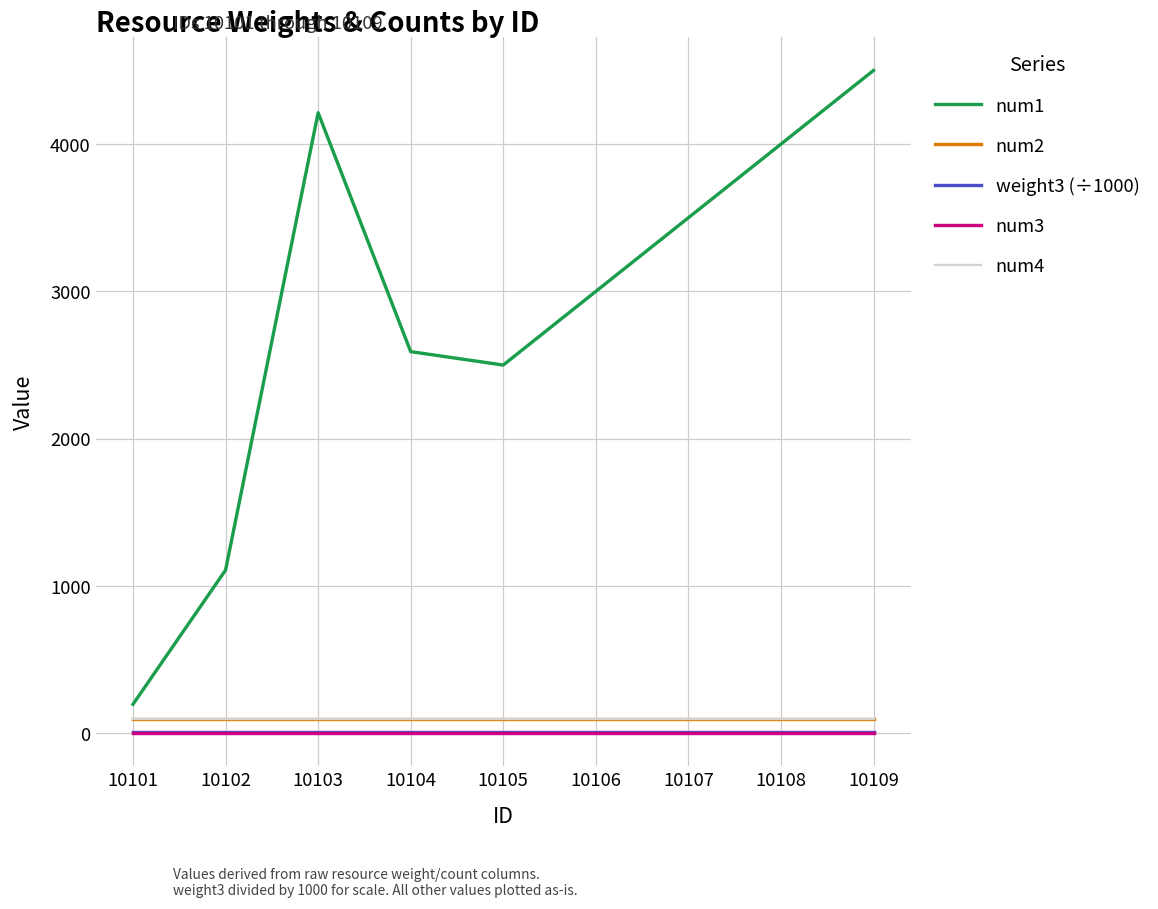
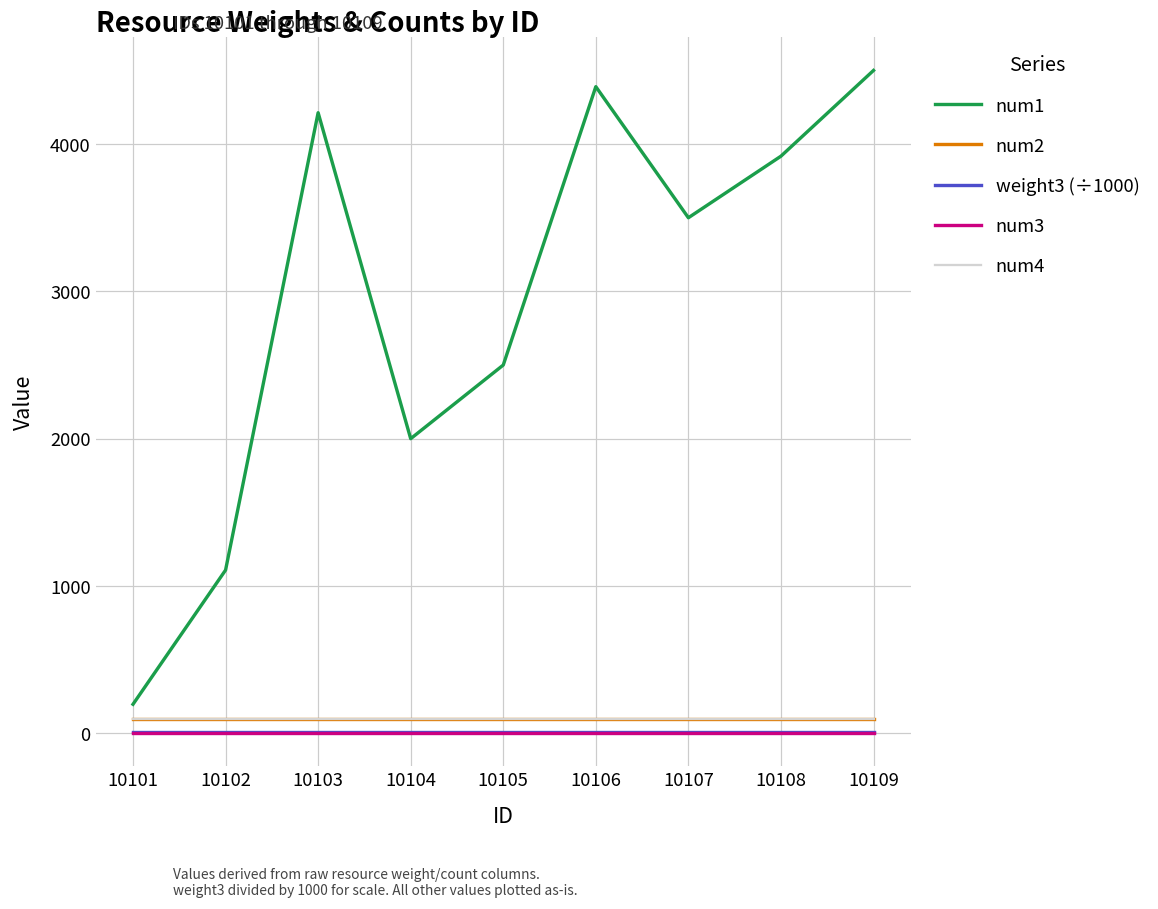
num1, 10104: 2590 -> 2000
num1, 10106: 3000 -> 4390
num1, 10108: 4000 -> 3920
